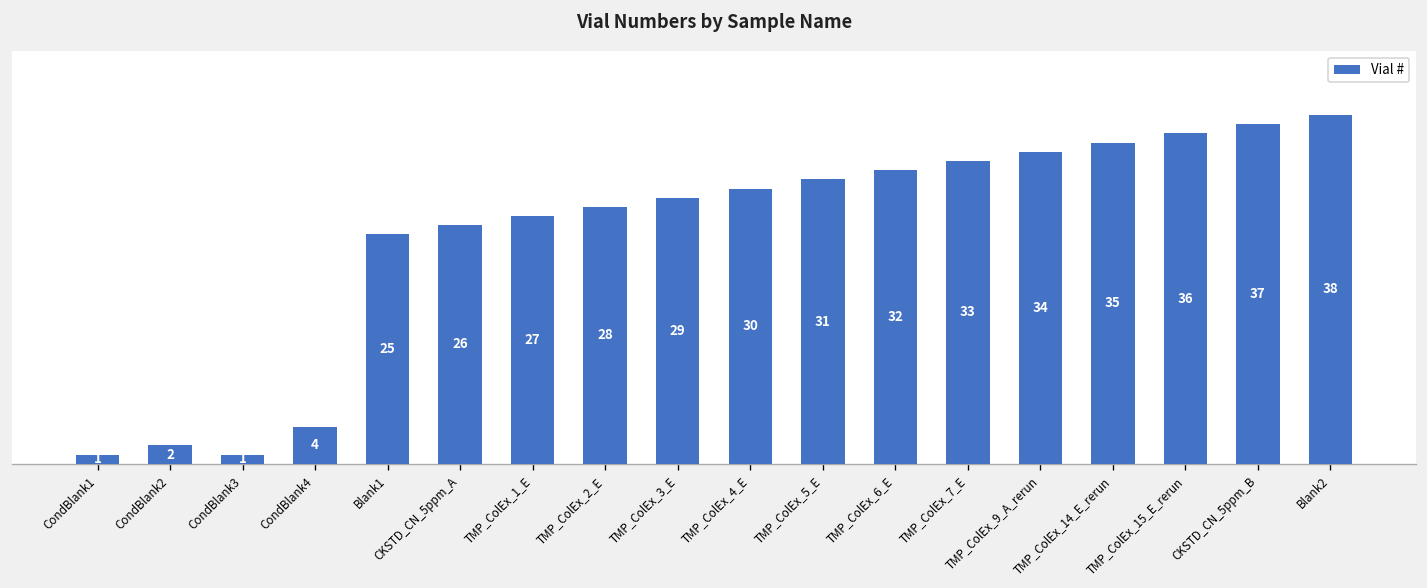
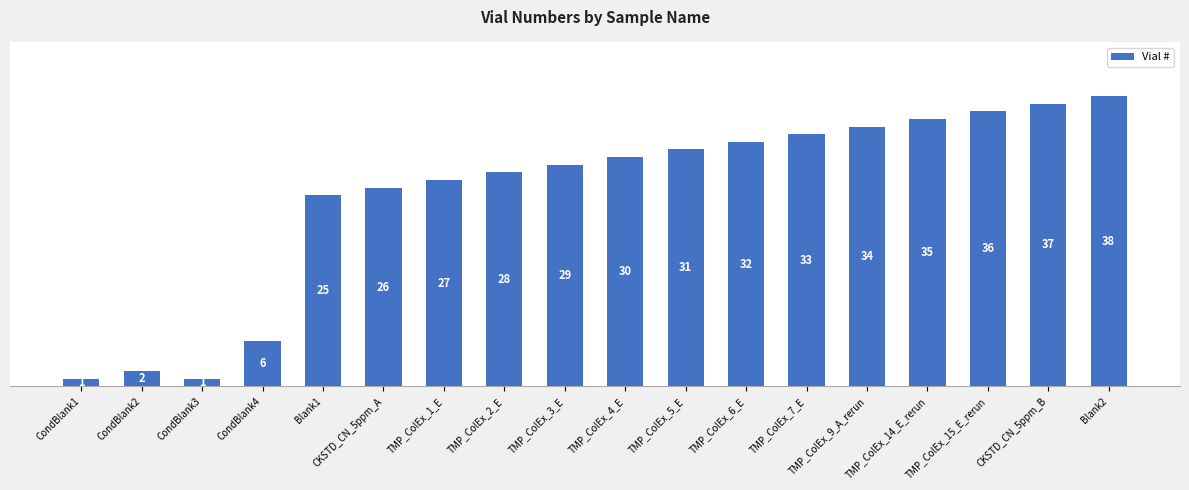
CondBlank4: 4 -> 6
